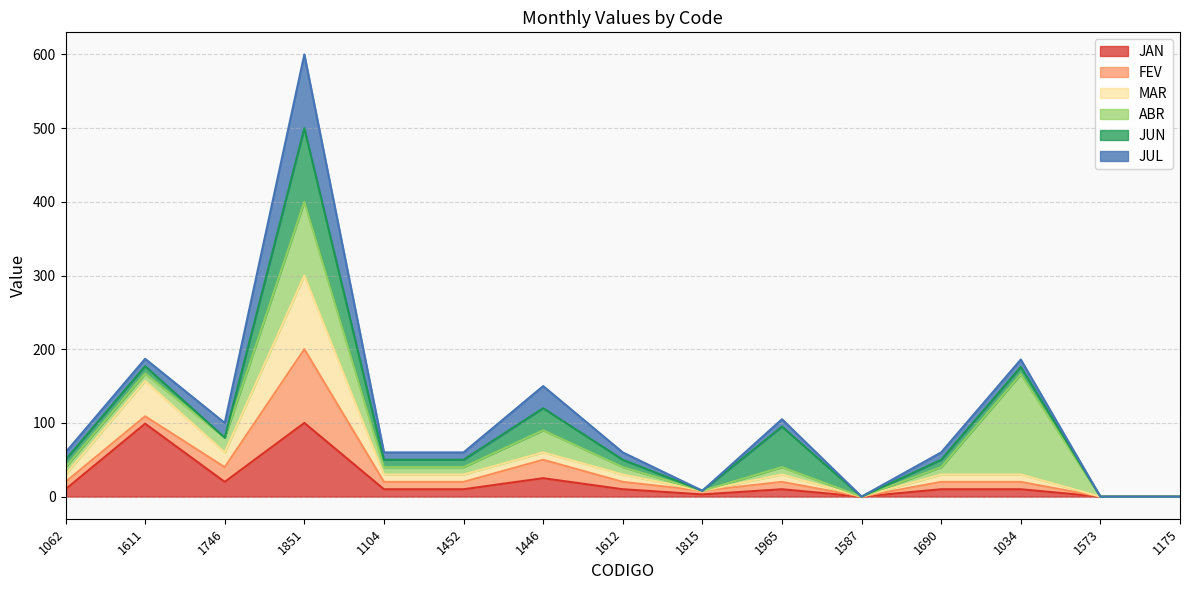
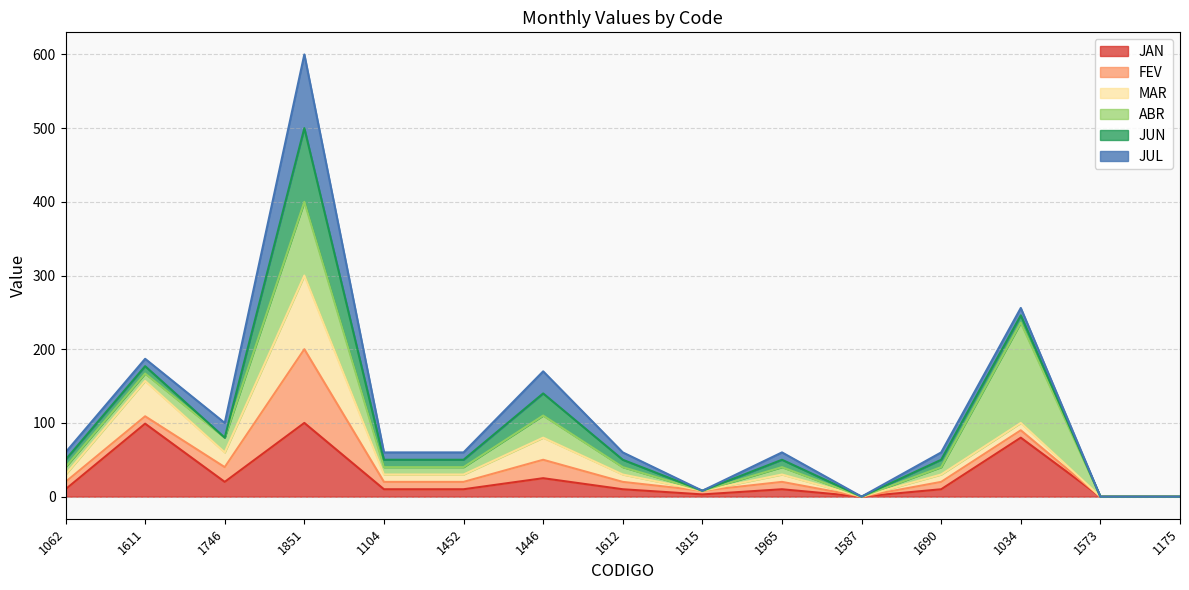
MAR, 1446: 10 -> 30
JUN, 1965: 60 -> 10
JAN, 1034: 10 -> 80
